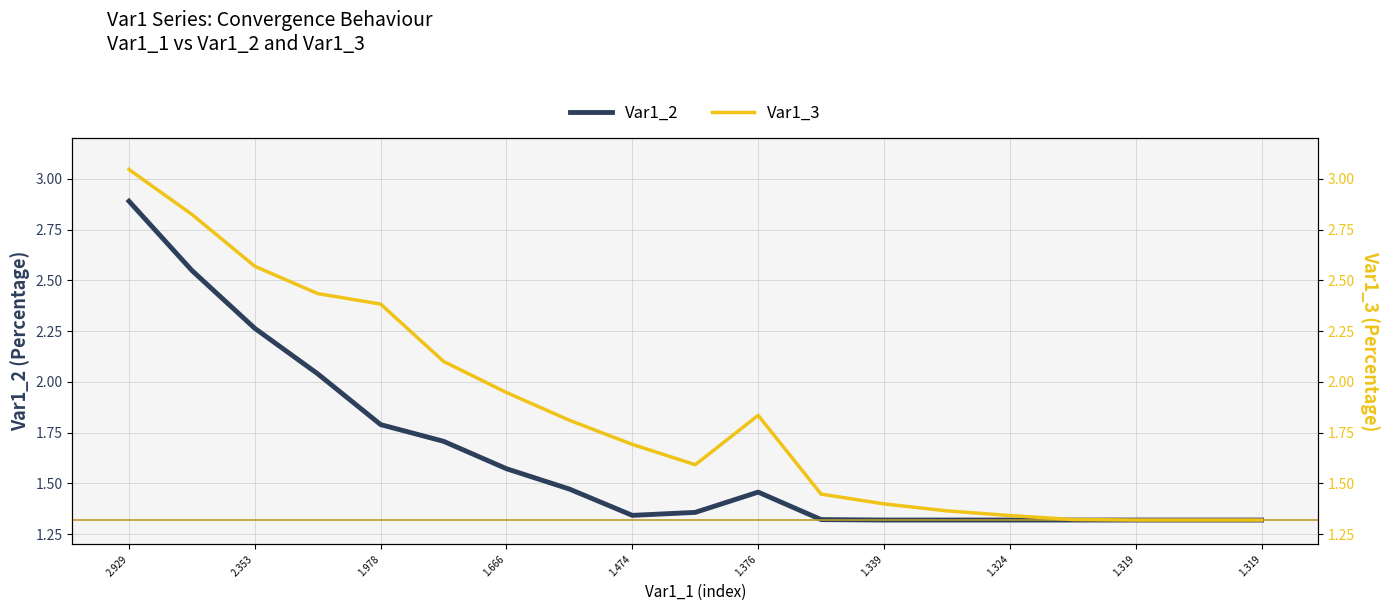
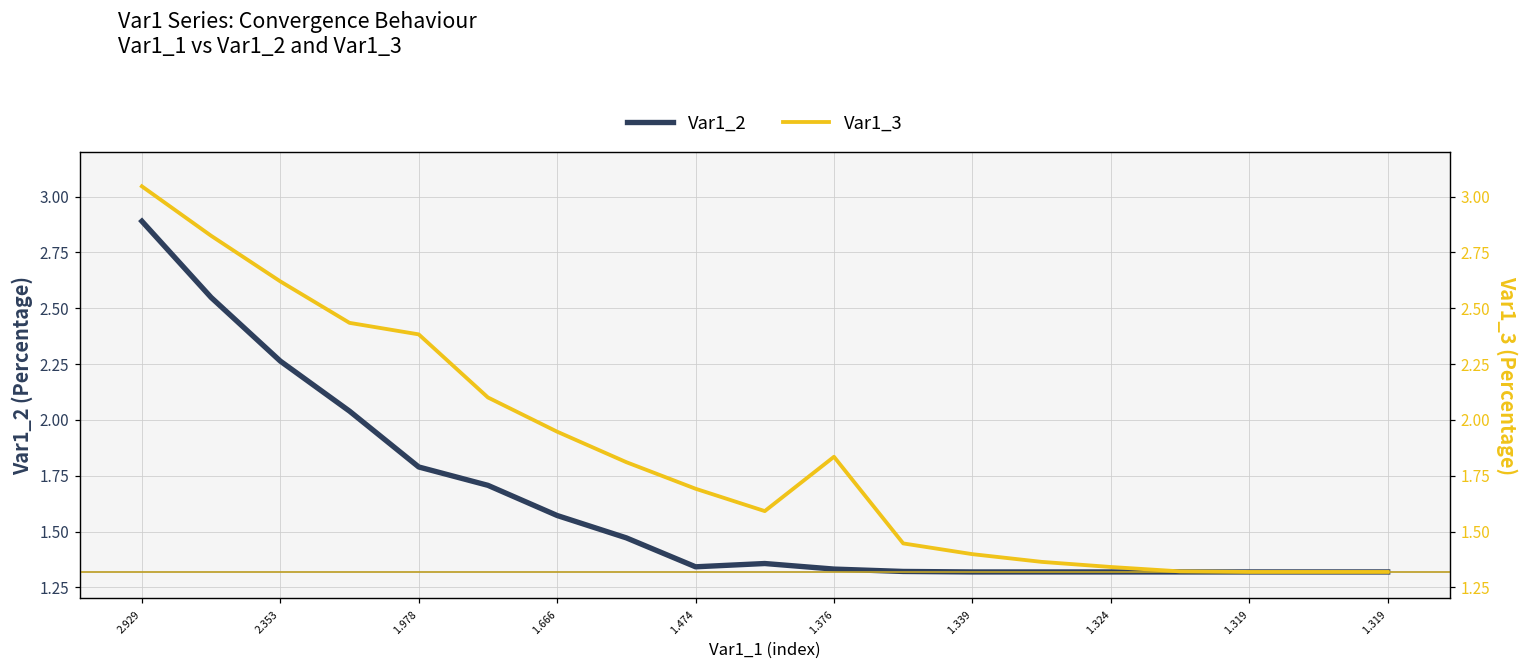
Var1_2, 1.376: 1.46 -> 1.33
Var1_3, 2.353: 2.57 -> 2.62
